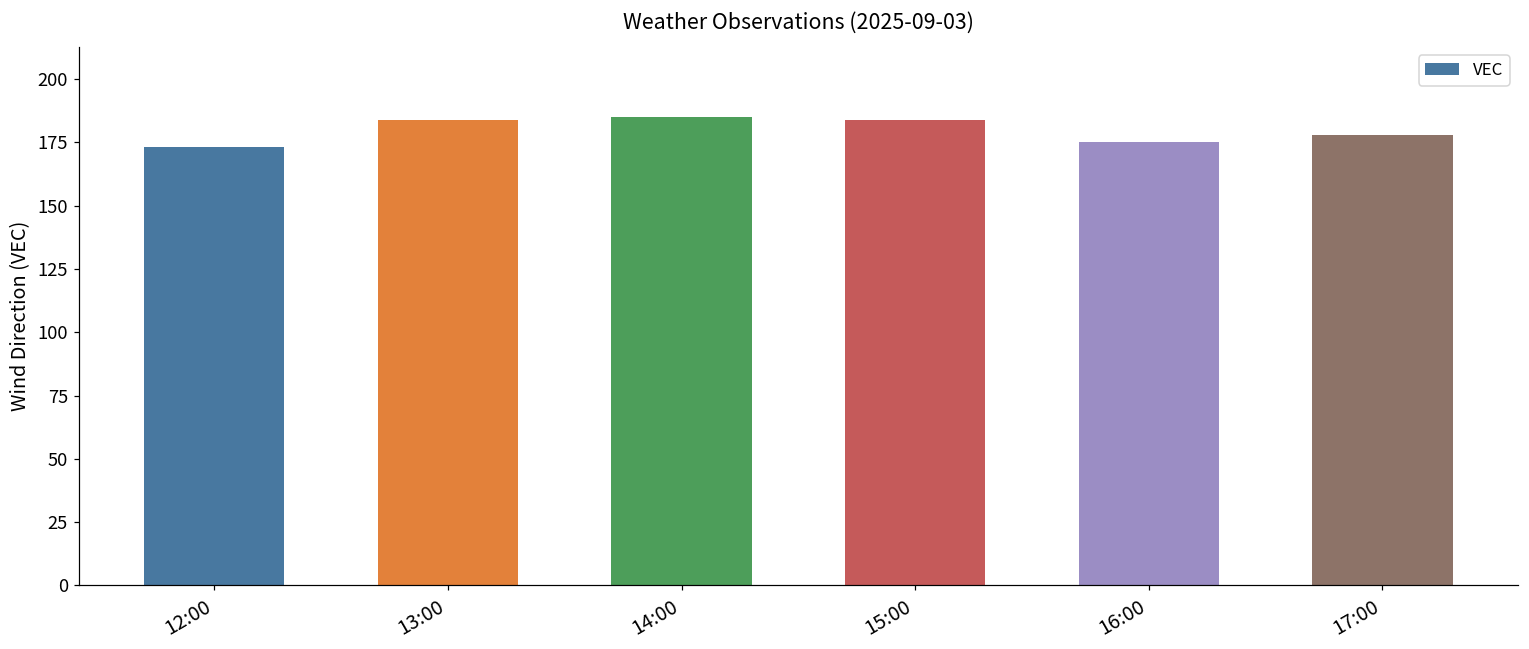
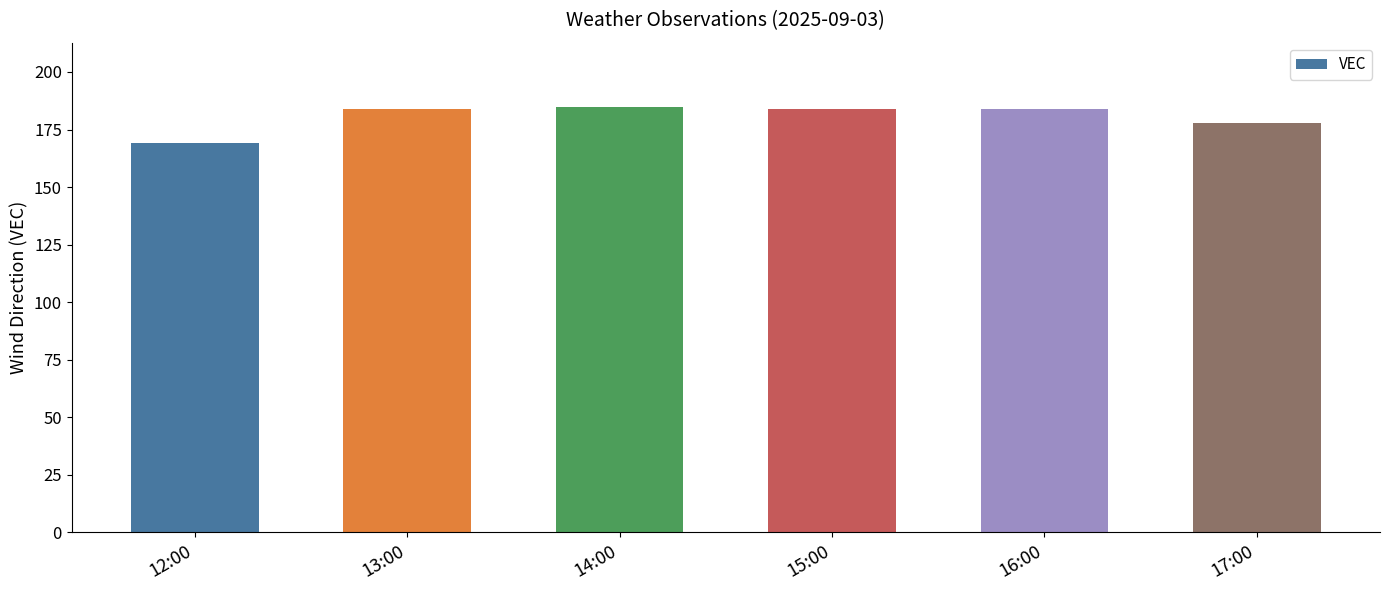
12:00: 173 -> 169
16:00: 175 -> 184
